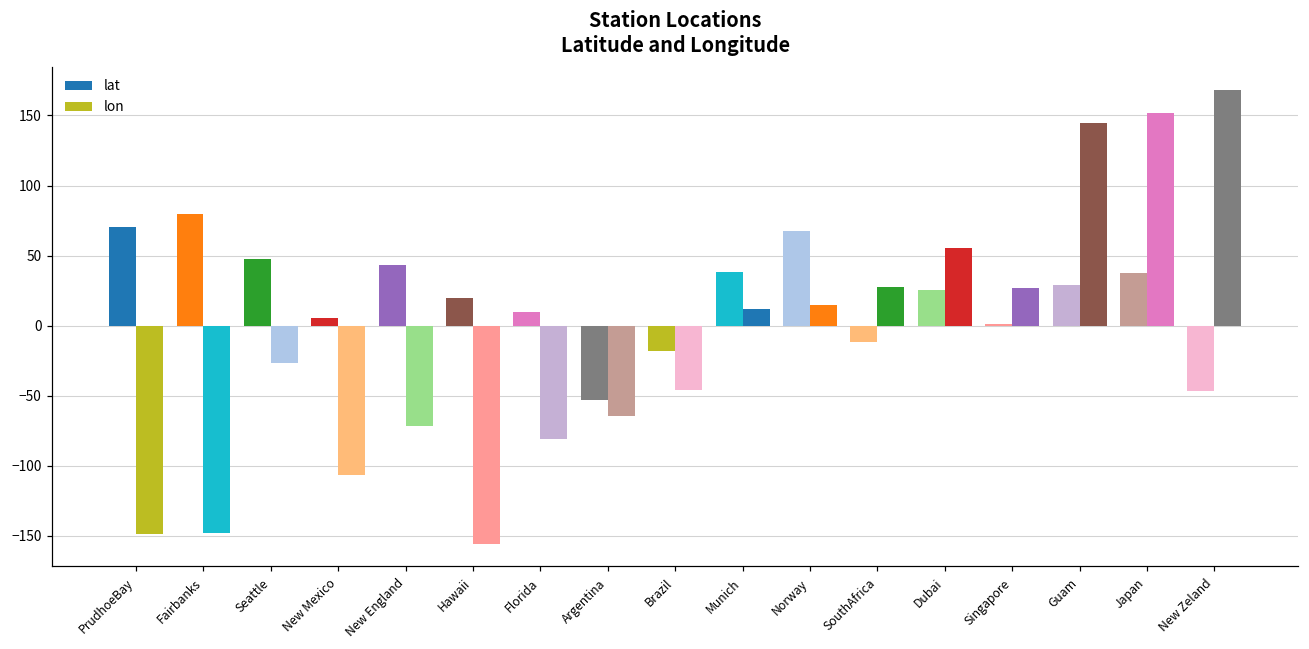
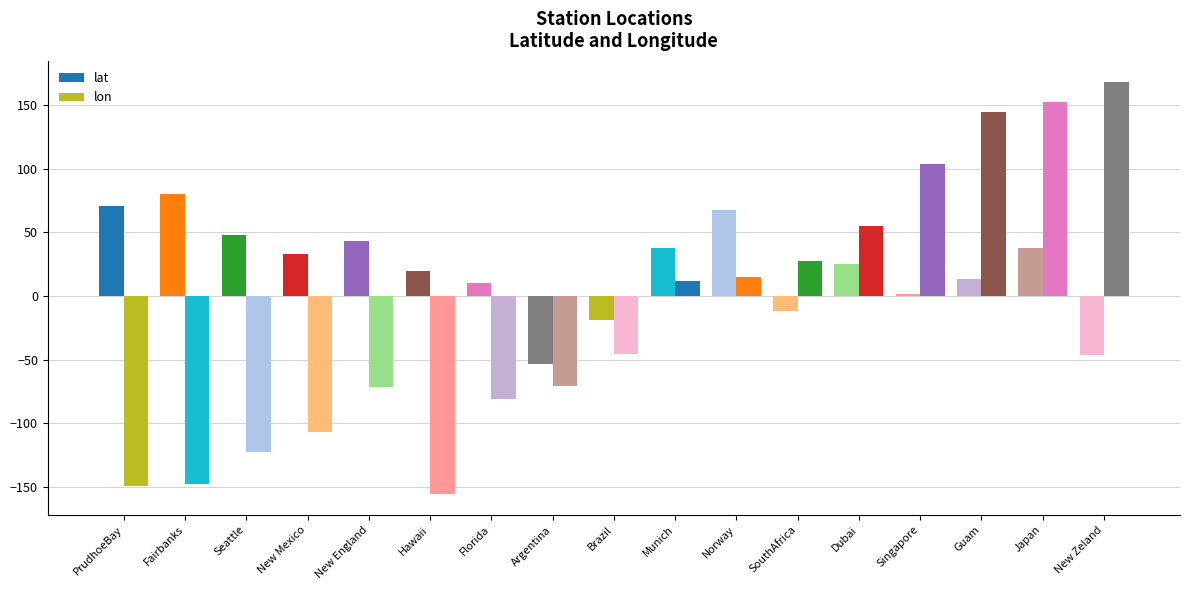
lon, Seattle: -27 -> -122
lat, New Mexico: 6 -> 33
lon, Argentina: -64 -> -71
lon, Singapore: 27 -> 104
lat, Guam: 29 -> 13
